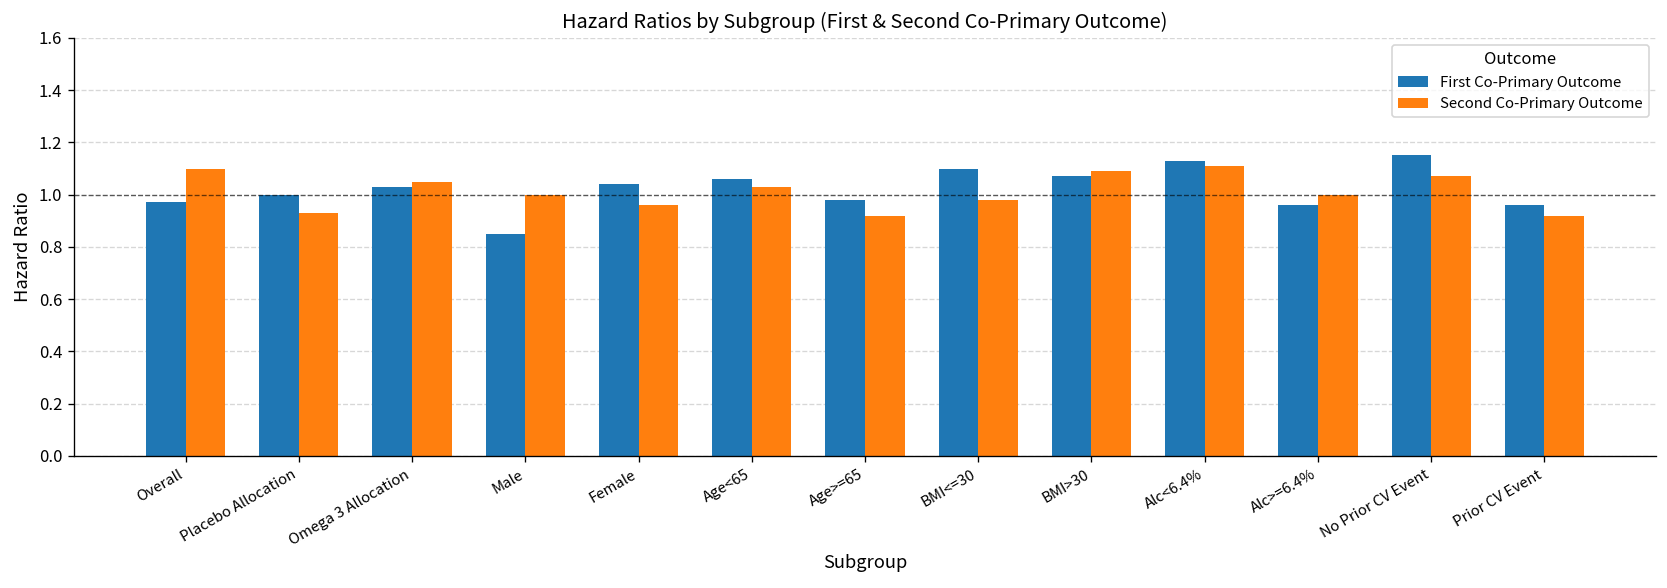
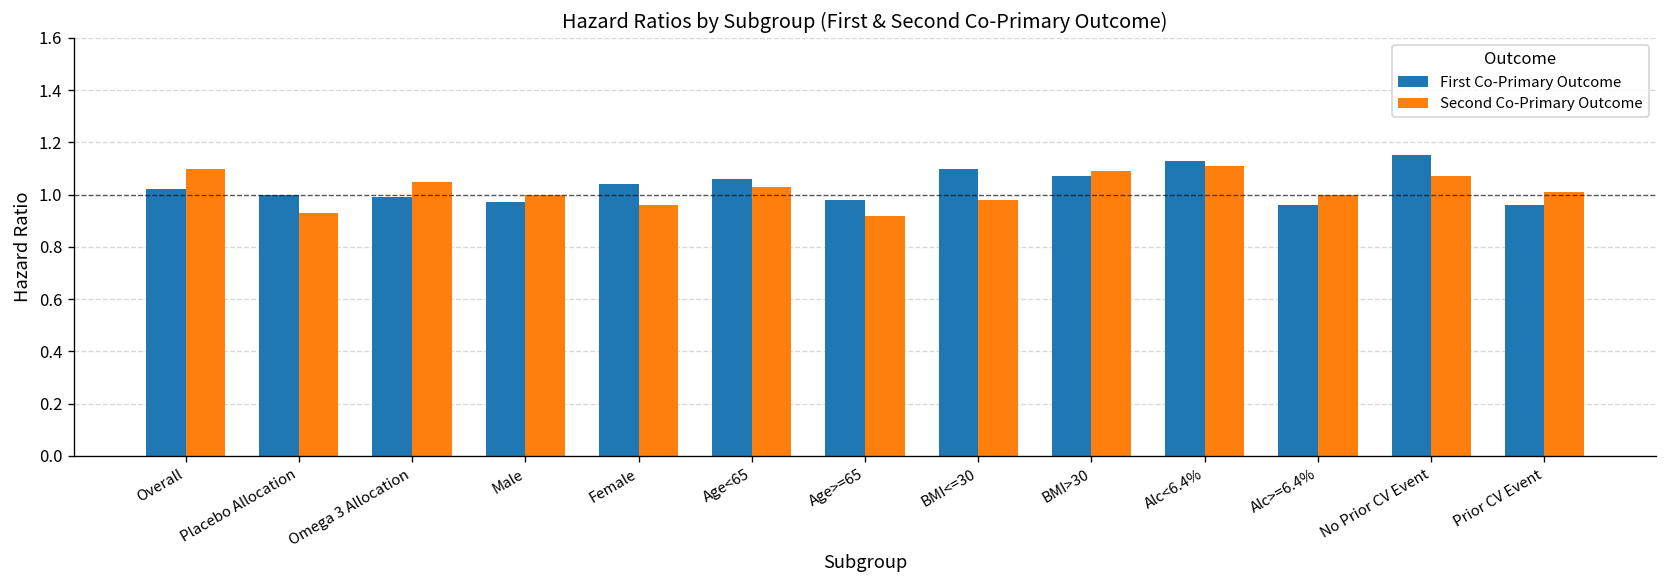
First Co-Primary Outcome, Overall: 0.97 -> 1.02
First Co-Primary Outcome, Omega 3 Allocation: 1.03 -> 0.99
First Co-Primary Outcome, Male: 0.85 -> 0.97
Second Co-Primary Outcome, Prior CV Event: 0.92 -> 1.01
